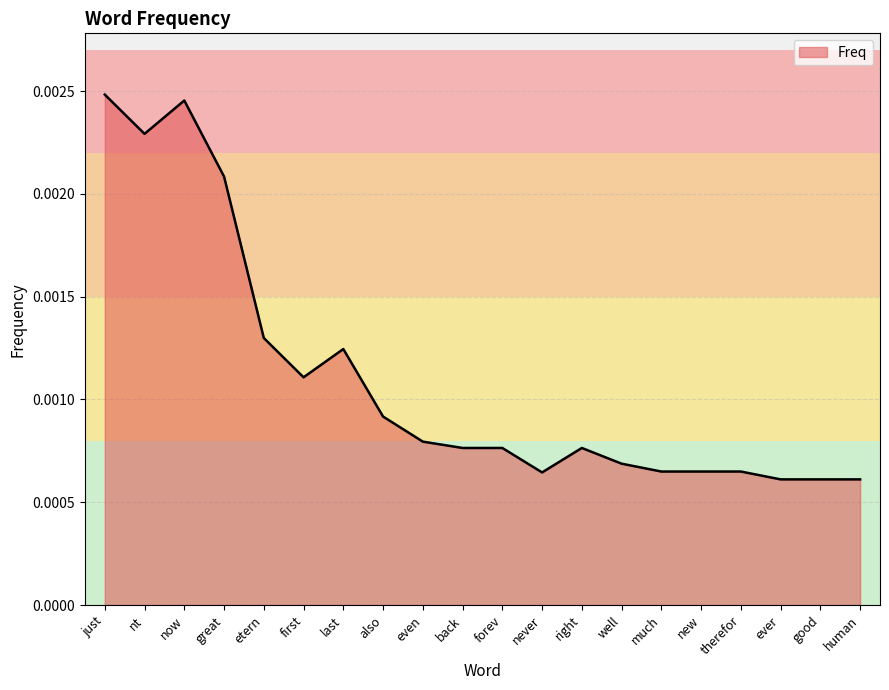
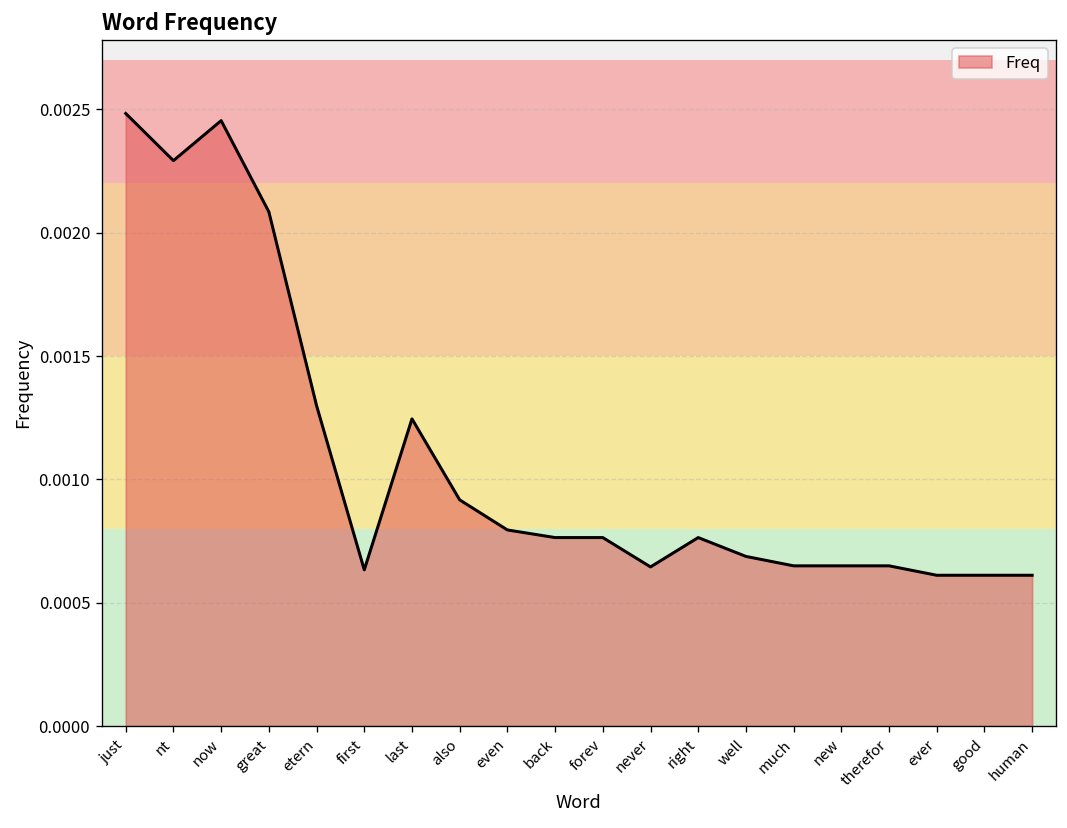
first: 0.00111 -> 0.00063
